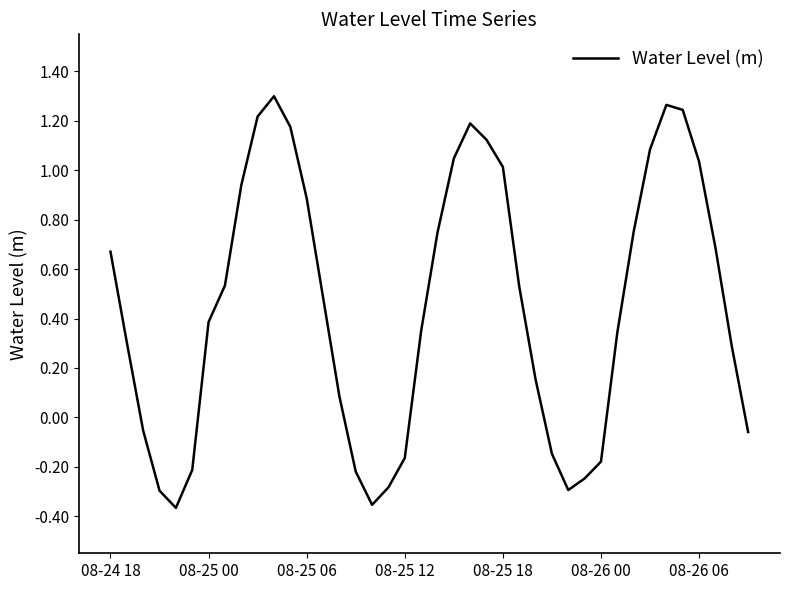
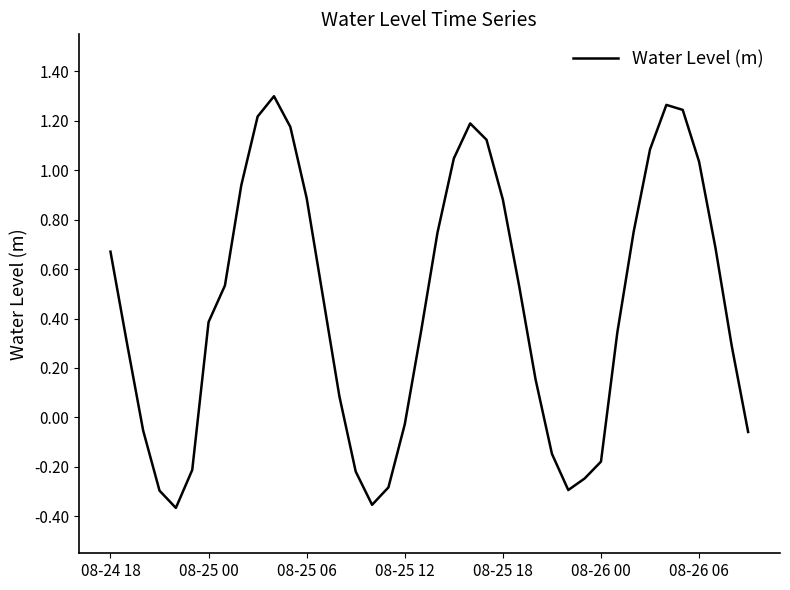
08-25 12: -0.16 -> -0.03
08-25 18: 1.01 -> 0.88
